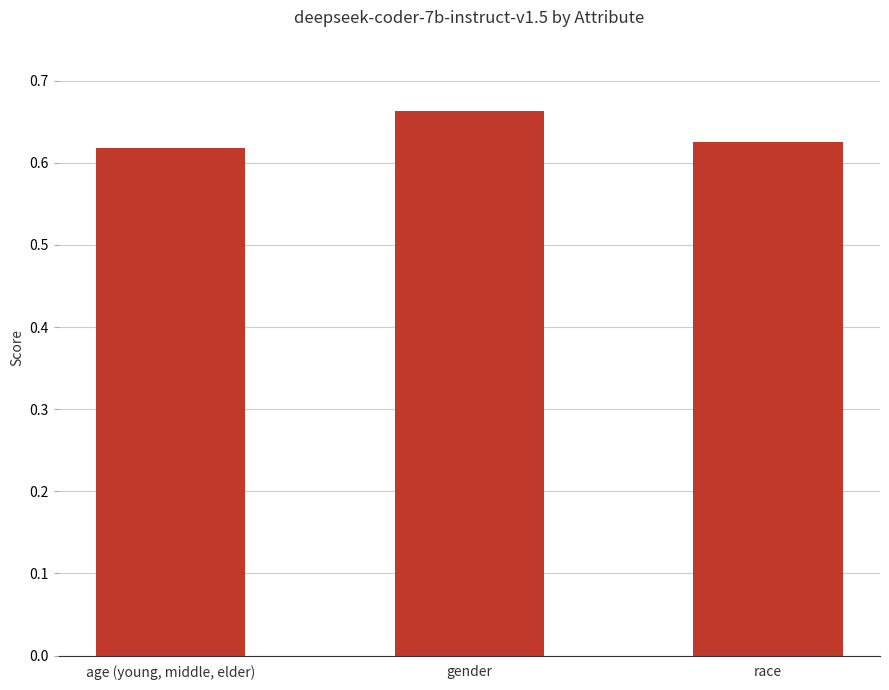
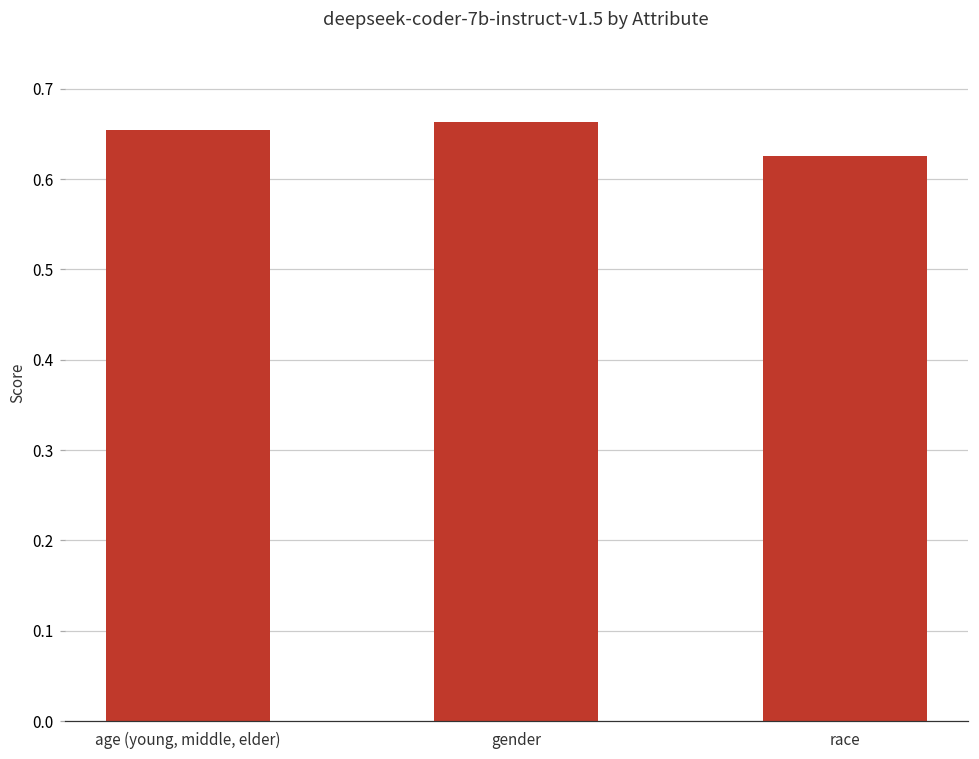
age (young, middle, elder): 0.62 -> 0.65
